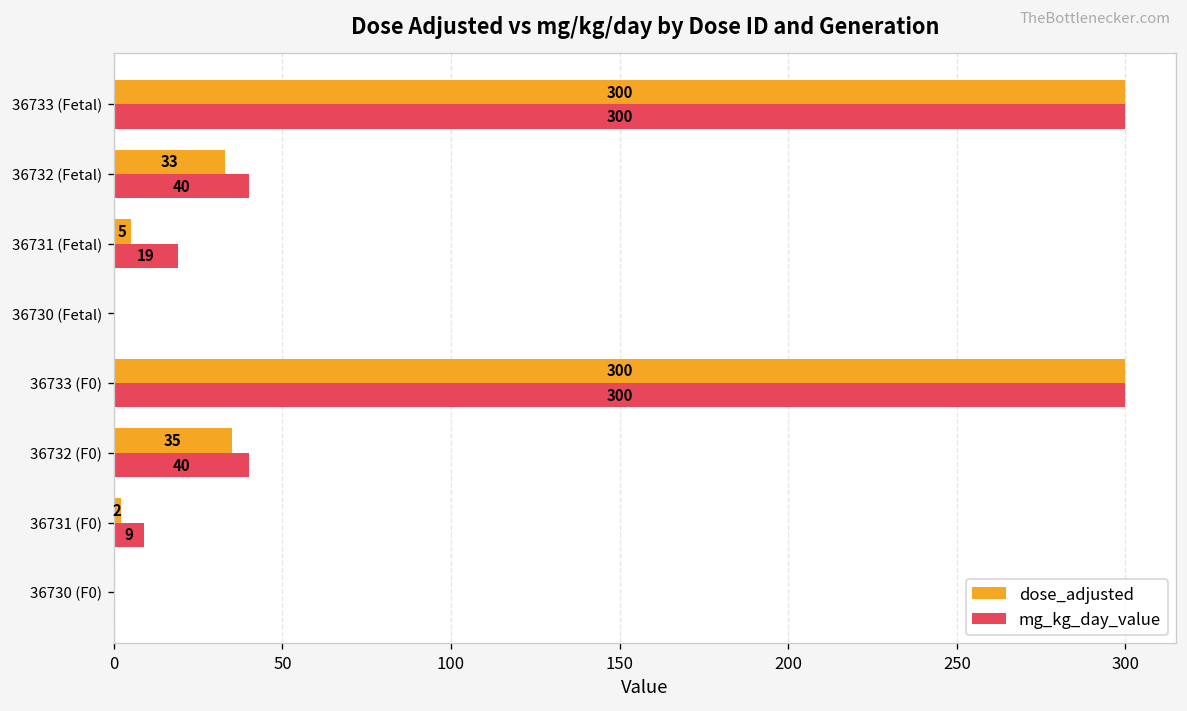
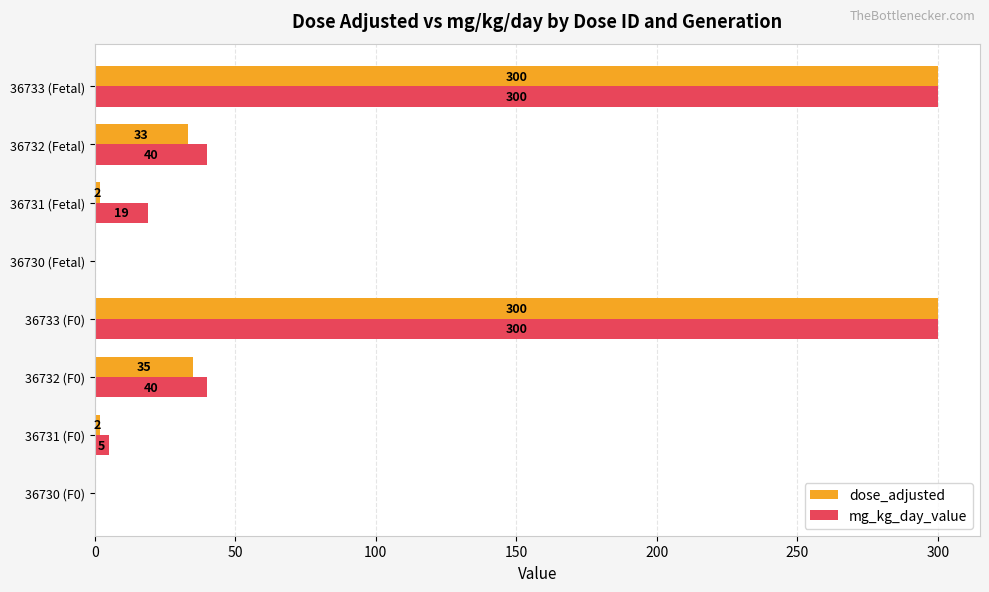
dose_adjusted, 36731 (Fetal): 5 -> 2
mg_kg_day_value, 36731 (F0): 9 -> 5
